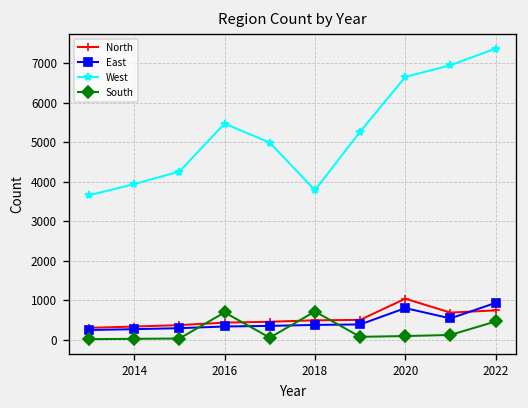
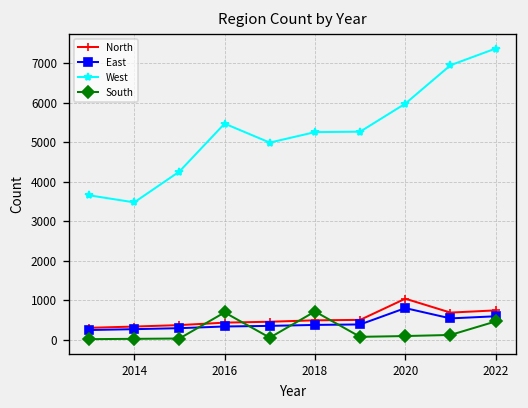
West, 2014: 3900 -> 3500
West, 2018: 3800 -> 5300
West, 2020: 6700 -> 6000
East, 2022: 900 -> 600
